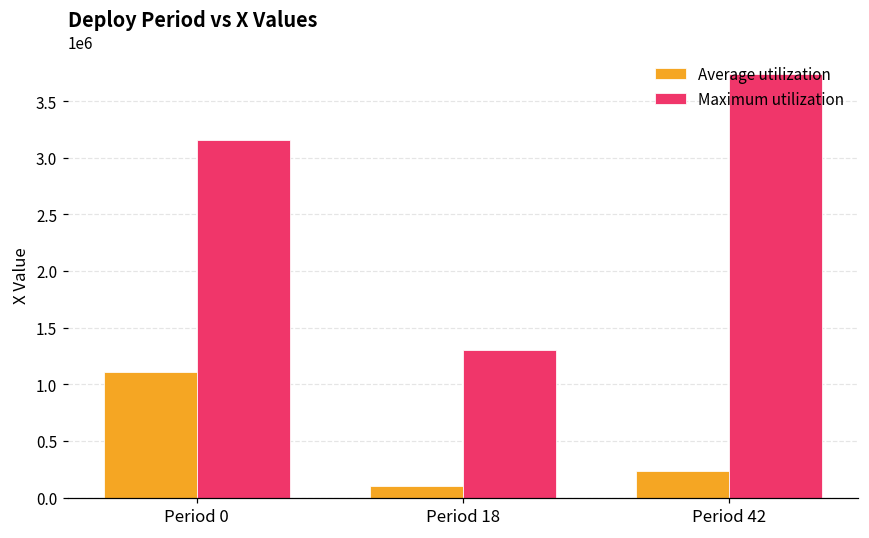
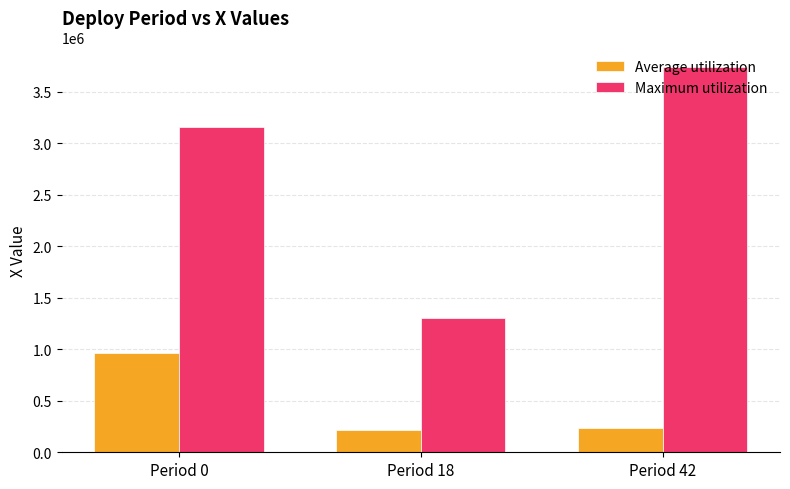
Average utilization, Period 0: 1110000 -> 960000
Average utilization, Period 18: 100000 -> 220000
